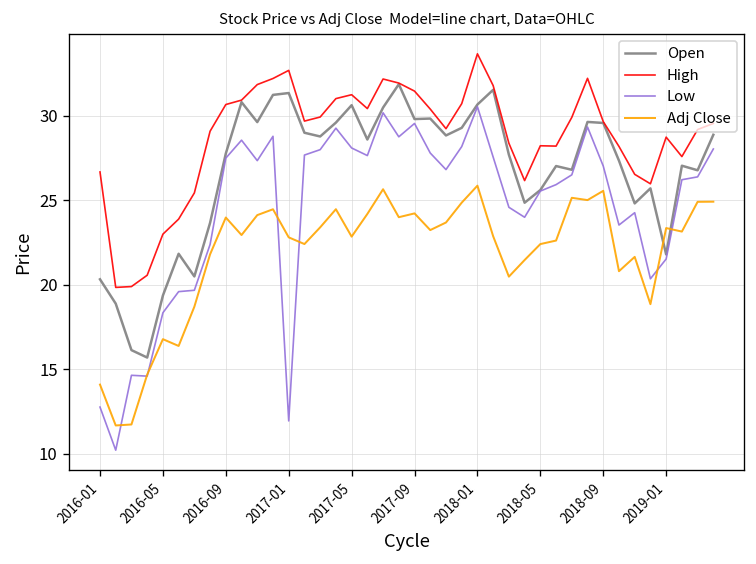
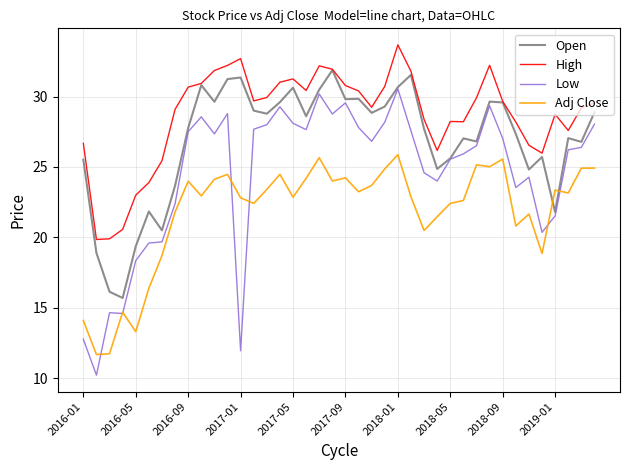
Open, 2016-01: 20.3 -> 25.5
Adj Close, 2016-05: 16.8 -> 13.3
High, 2017-09: 31.5 -> 30.8
